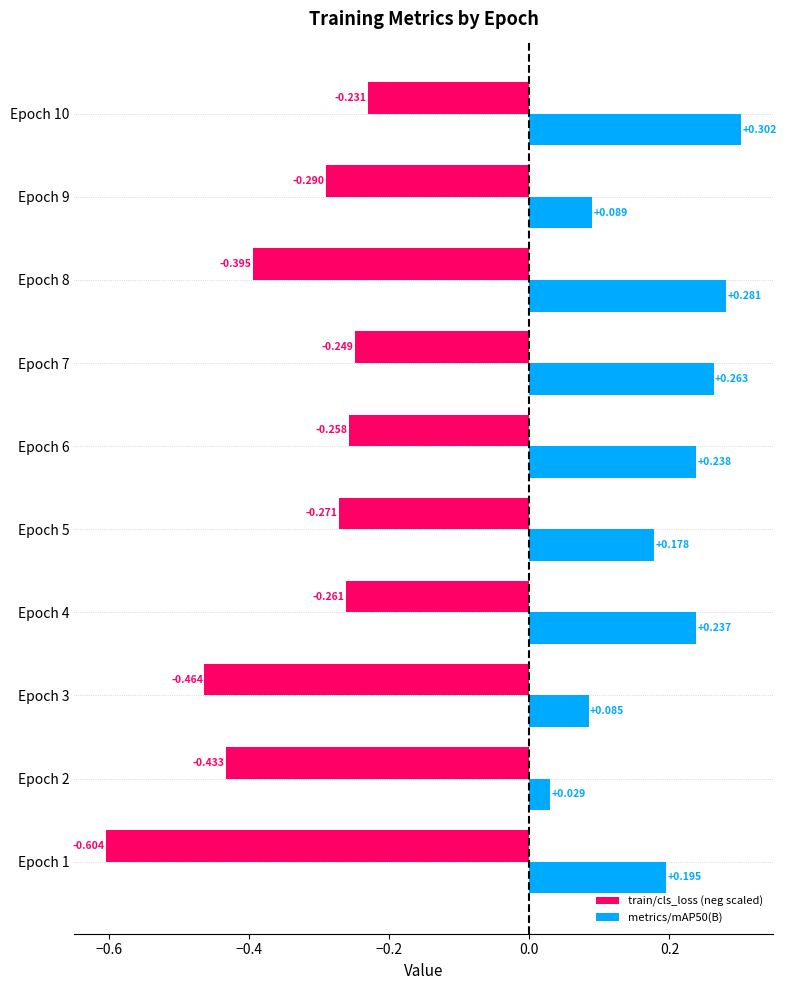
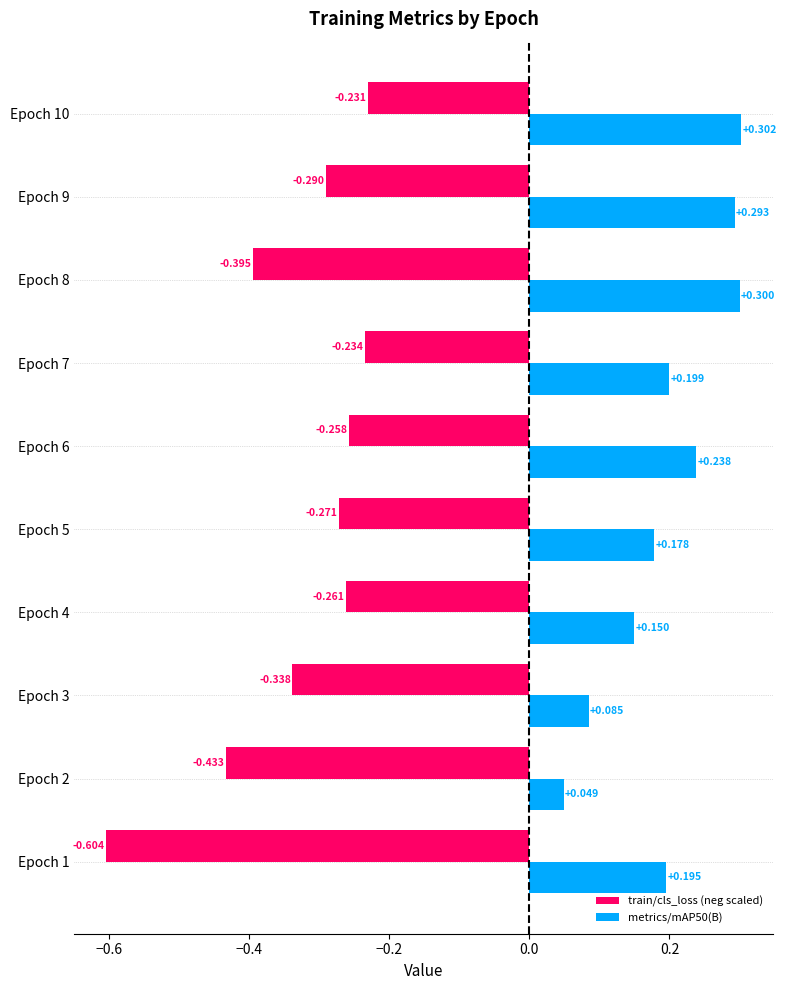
metrics/mAP50(B), Epoch 9: +0.089 -> +0.293
metrics/mAP50(B), Epoch 8: +0.281 -> +0.300
train/cls_loss (neg scaled), Epoch 7: -0.249 -> -0.234
metrics/mAP50(B), Epoch 7: +0.263 -> +0.199
metrics/mAP50(B), Epoch 4: +0.237 -> +0.150
train/cls_loss (neg scaled), Epoch 3: -0.464 -> -0.338
metrics/mAP50(B), Epoch 2: +0.029 -> +0.049
